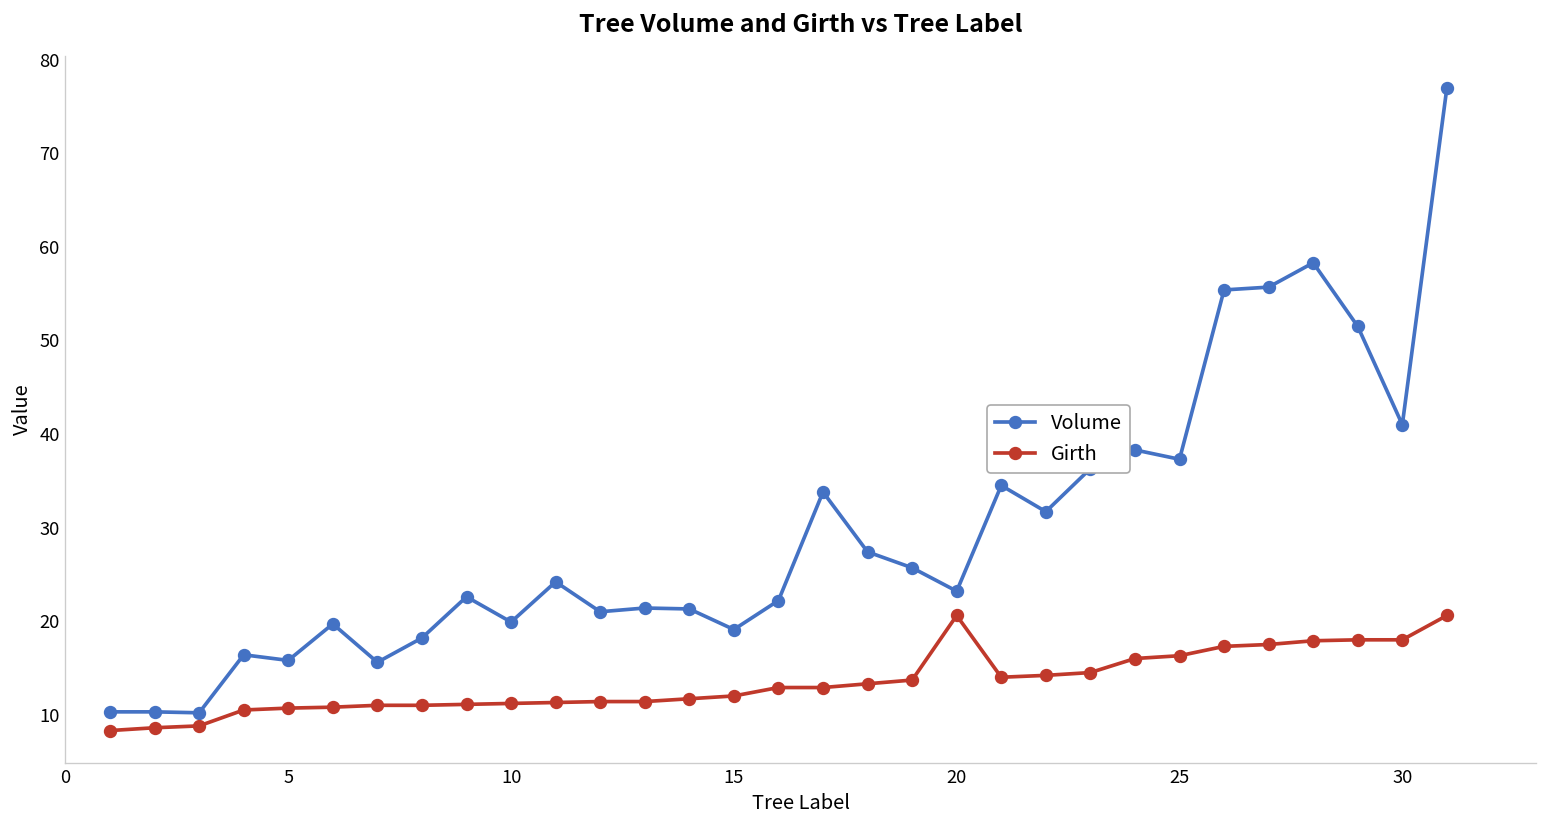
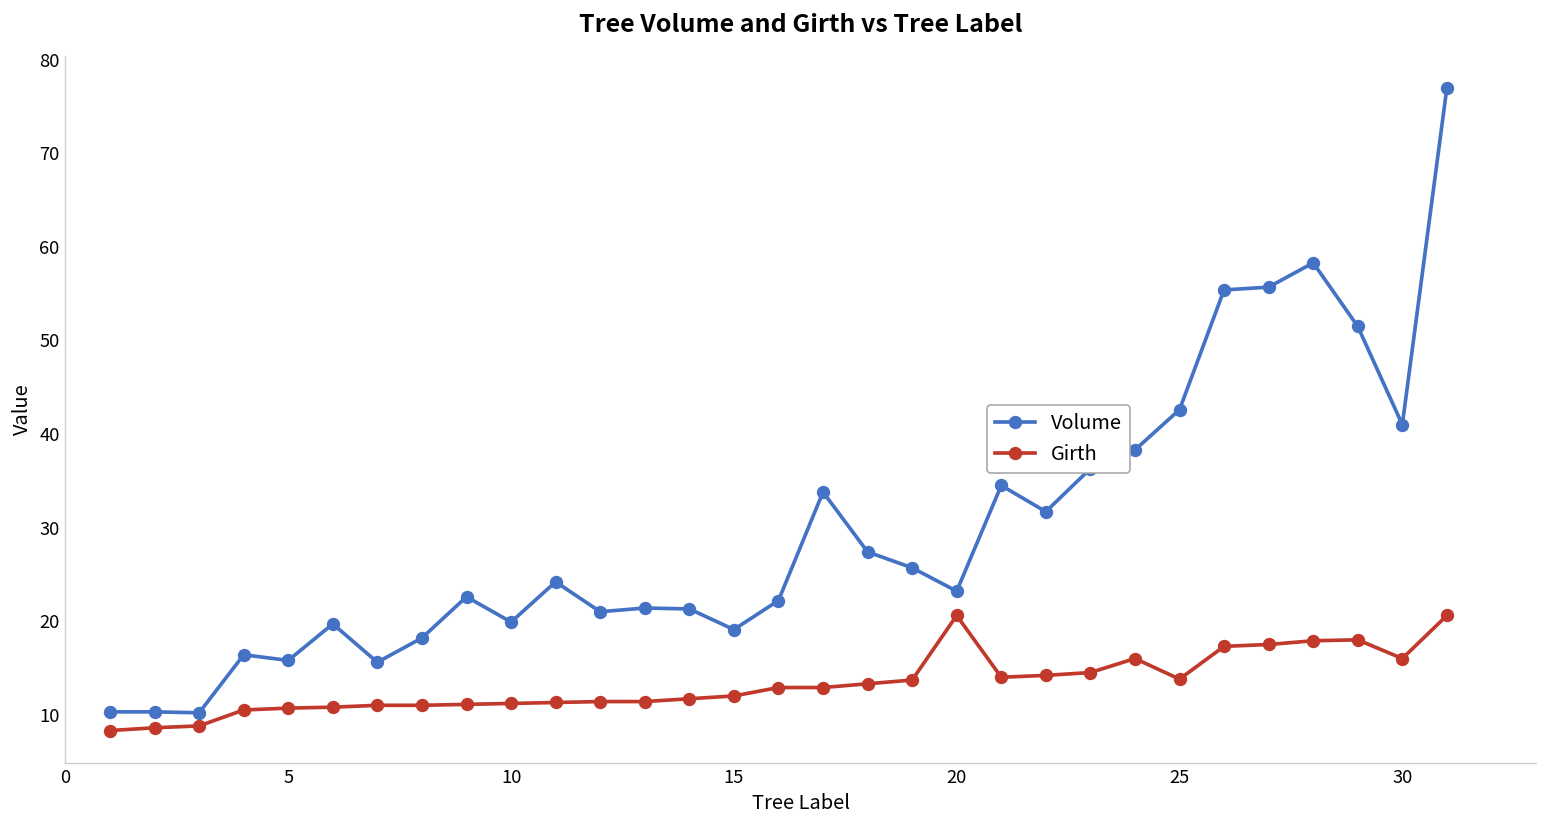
Volume, 25: 37 -> 43
Girth, 25: 16 -> 14
Girth, 30: 18 -> 16
